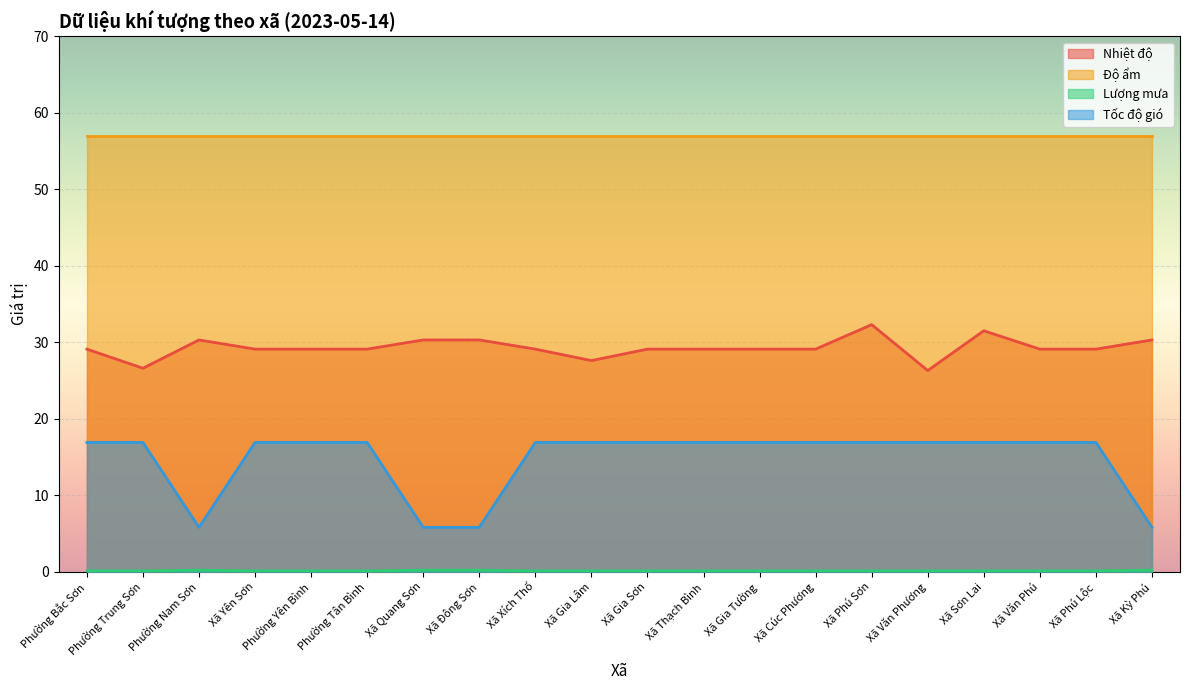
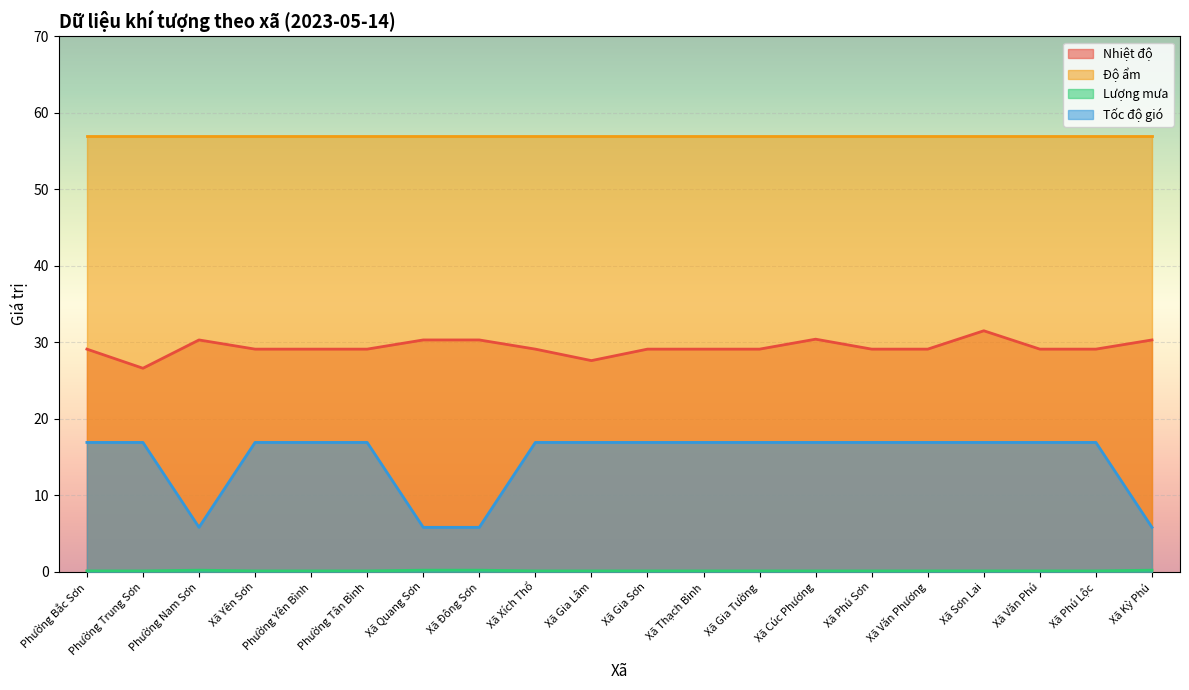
Nhiệt độ, Xã Cúc Phương: 29 -> 30
Nhiệt độ, Xã Phú Sơn: 32 -> 29
Nhiệt độ, Xã Văn Phương: 26 -> 29
